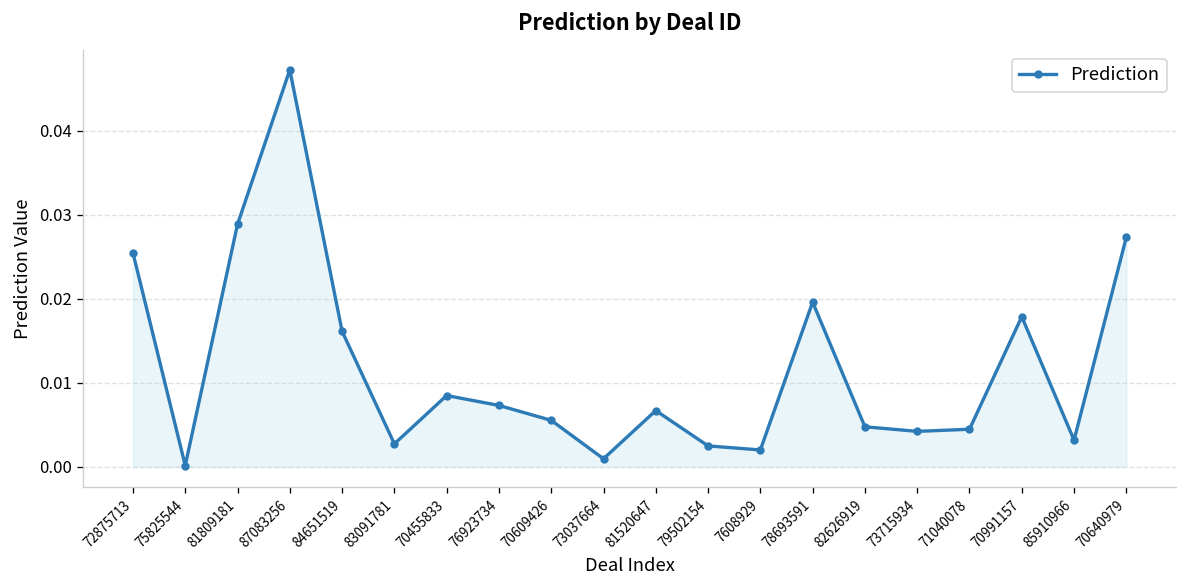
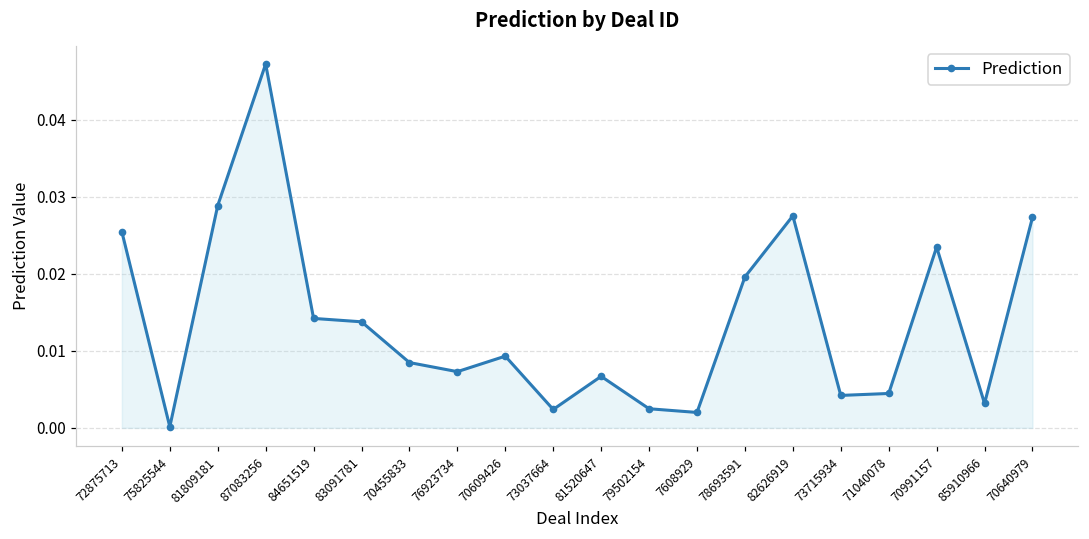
84651519: 0.016 -> 0.014
83091781: 0.003 -> 0.014
70609426: 0.006 -> 0.009
73037664: 0.001 -> 0.002
82626919: 0.005 -> 0.028
70991157: 0.018 -> 0.023
